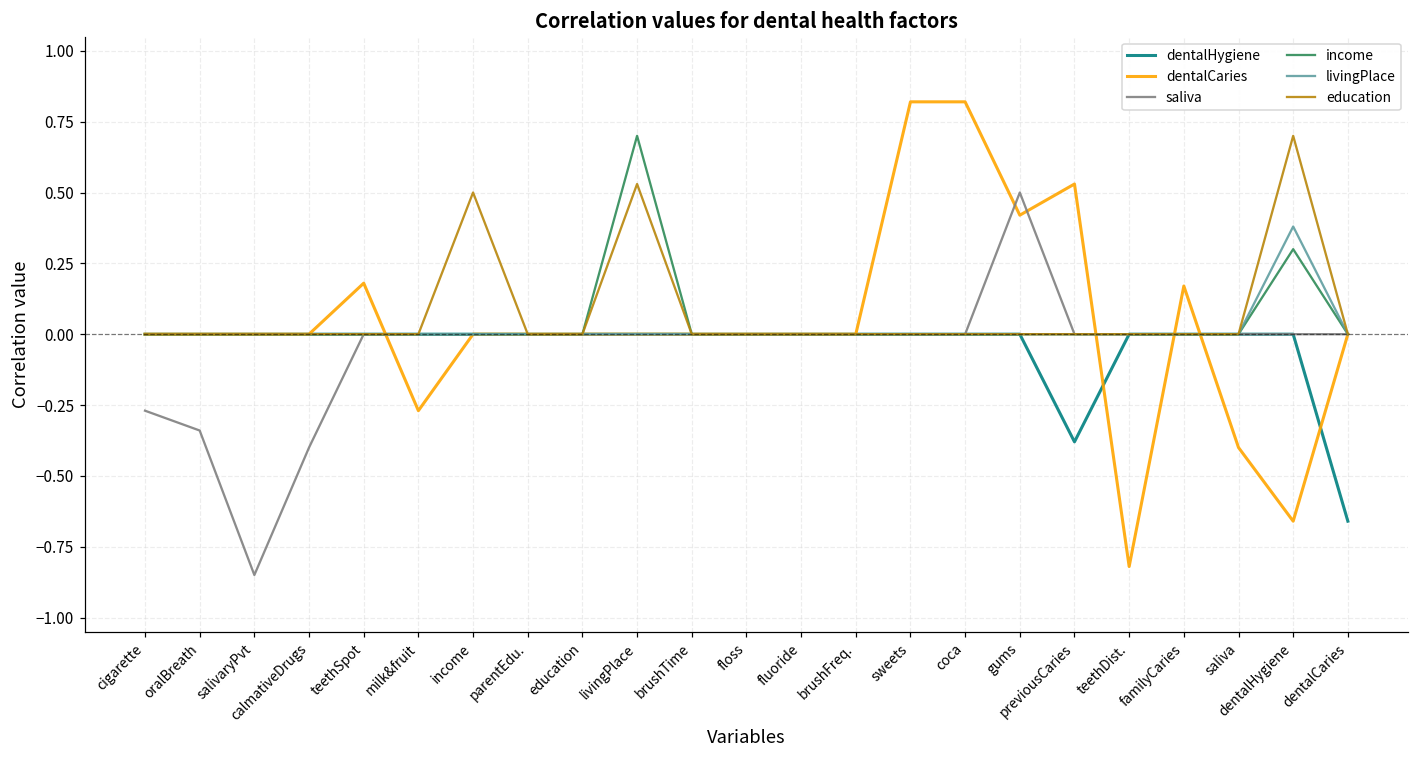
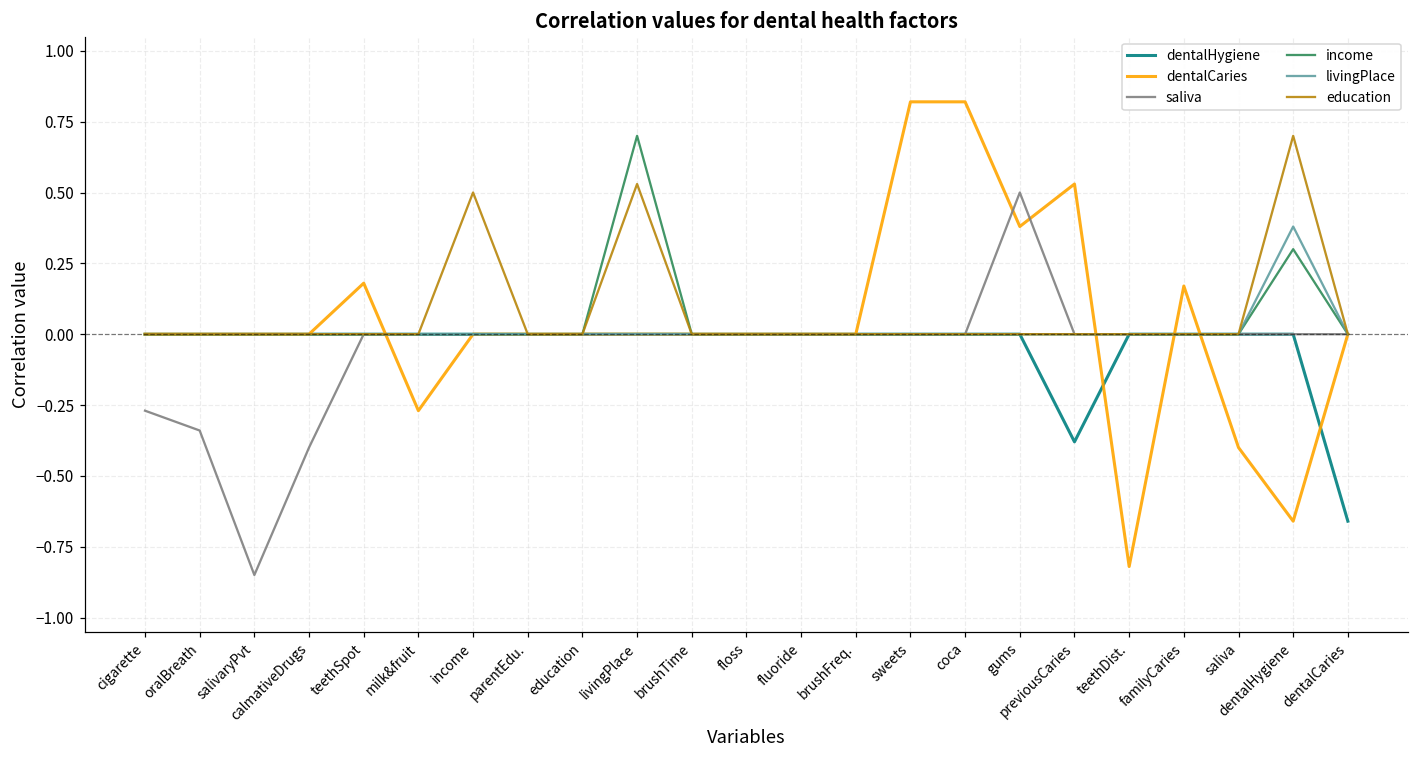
dentalCaries, gums: 0.42 -> 0.38
